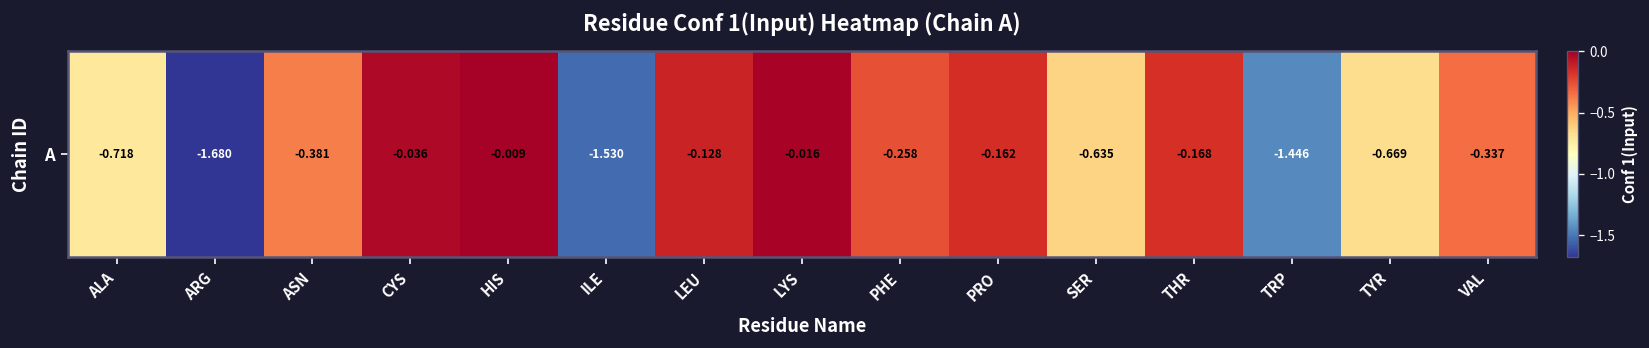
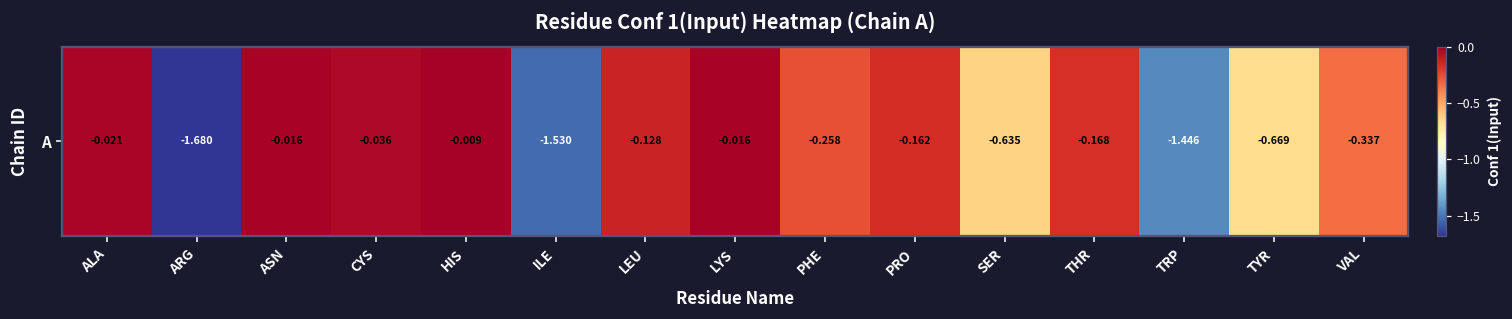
A, ALA: -0.718 -> -0.021
A, ASN: -0.381 -> -0.016
